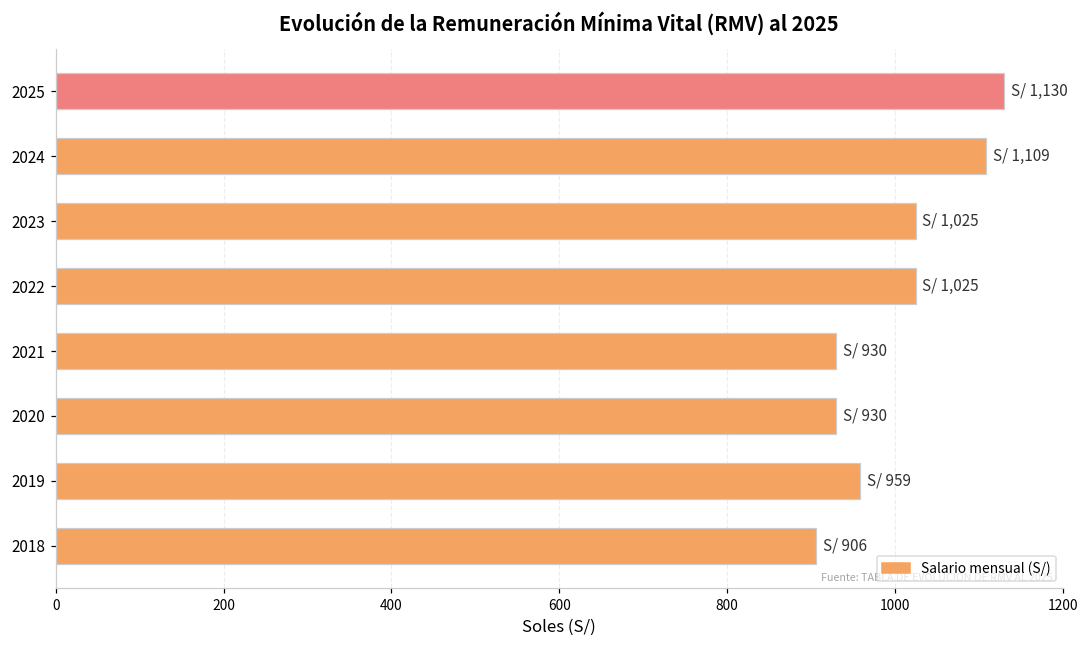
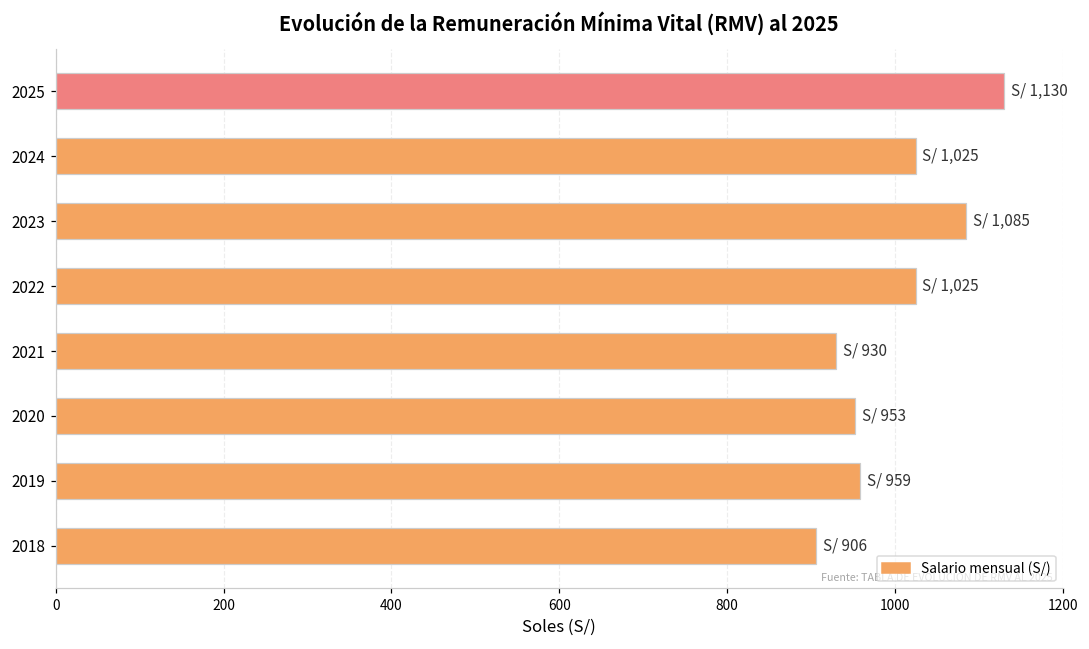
2024: 1,109 -> 1,025
2023: 1,025 -> 1,085
2020: 930 -> 953
